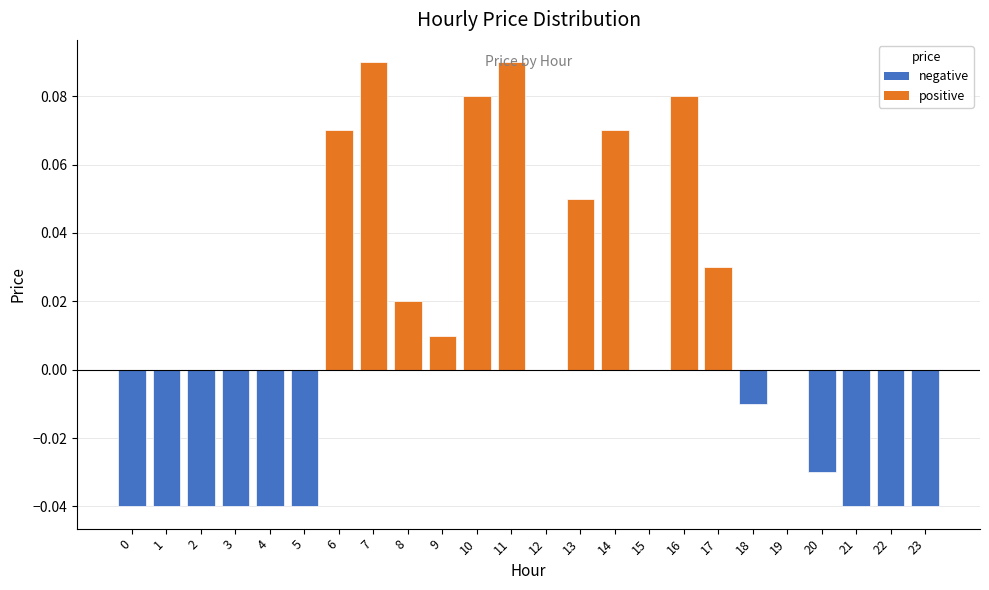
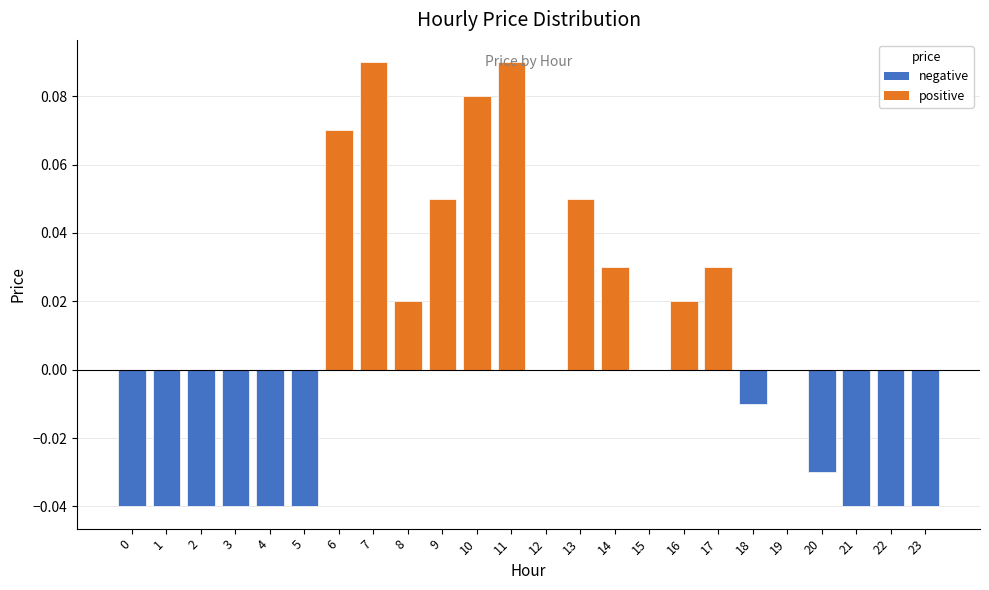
9: 0.01 -> 0.05
14: 0.07 -> 0.03
16: 0.08 -> 0.02
